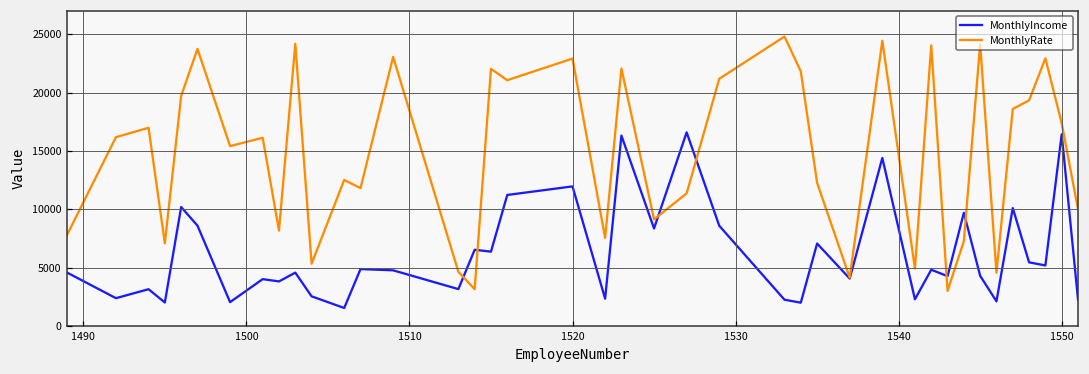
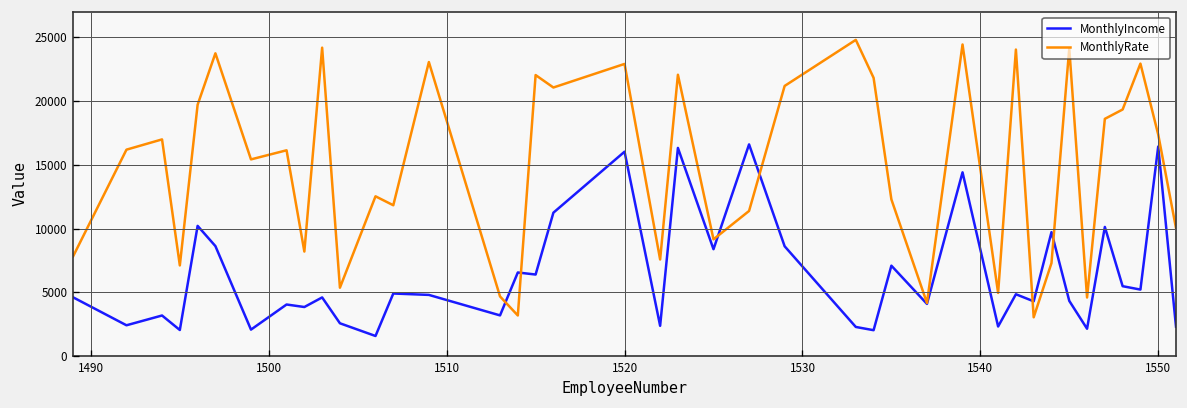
MonthlyIncome, 1520: 12000 -> 16000
